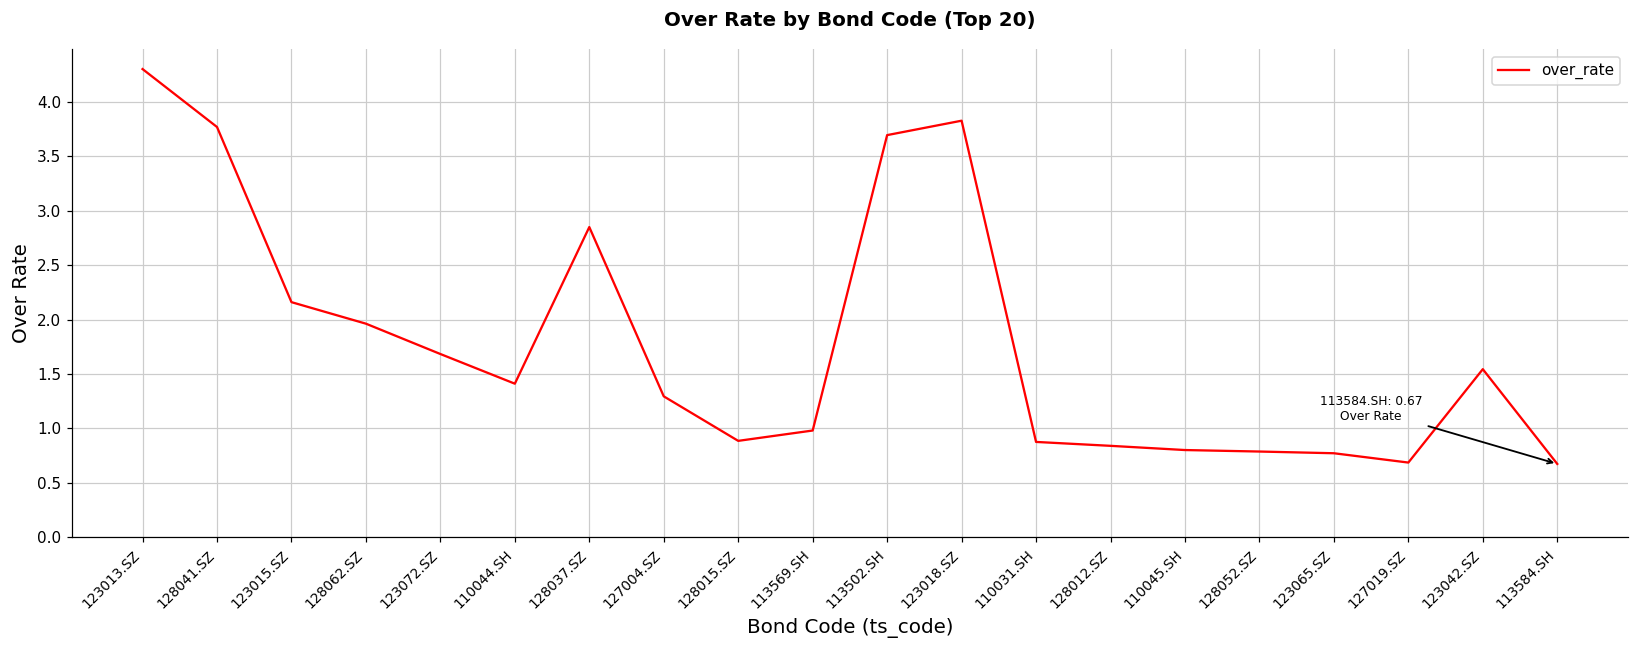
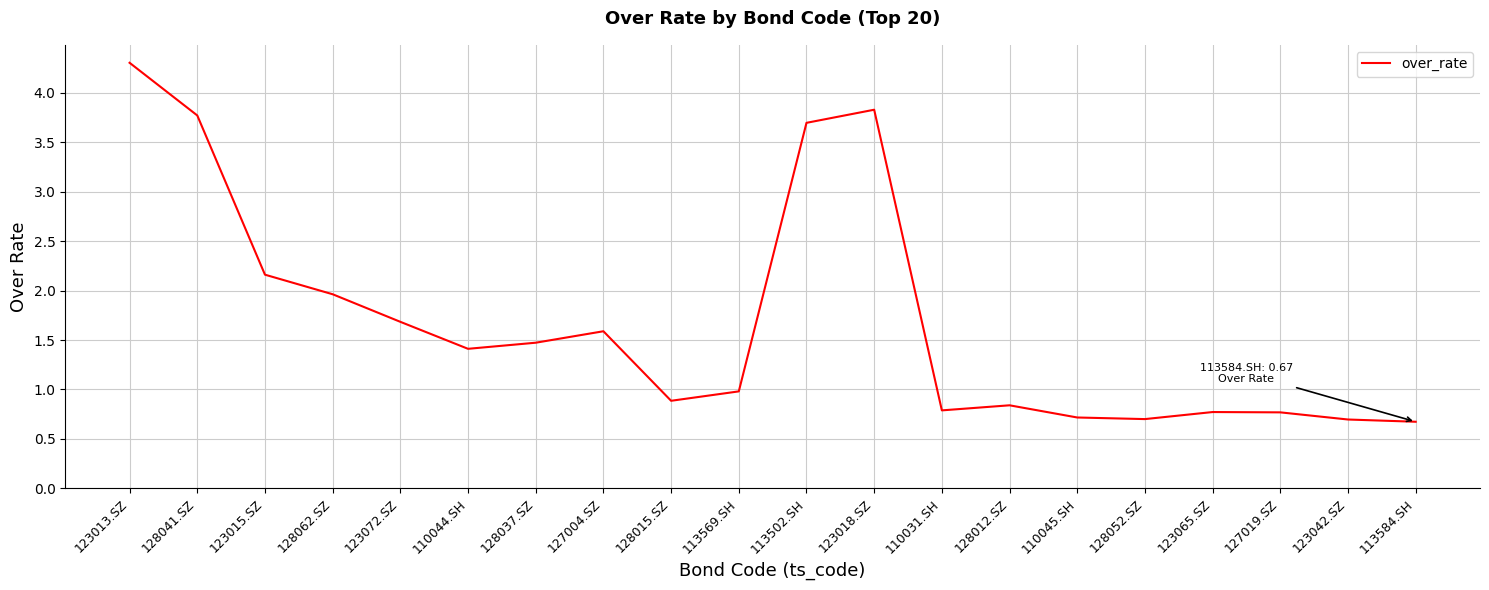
128037.SZ: 2.8 -> 1.5
127004.SZ: 1.3 -> 1.6
110031.SH: 0.9 -> 0.8
110045.SH: 0.8 -> 0.7
128052.SZ: 0.8 -> 0.7
127019.SZ: 0.7 -> 0.8
123042.SZ: 1.5 -> 0.7
